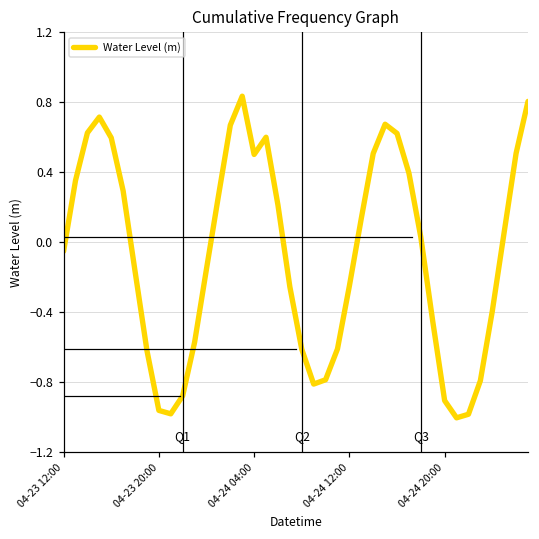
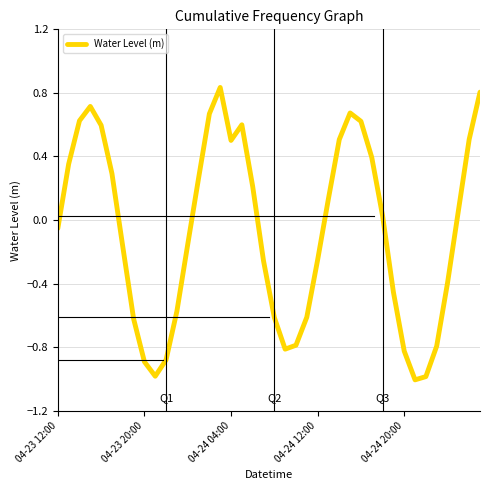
04-23 20:00: -0.96 -> -0.89
04-24 20:00: -0.91 -> -0.82
